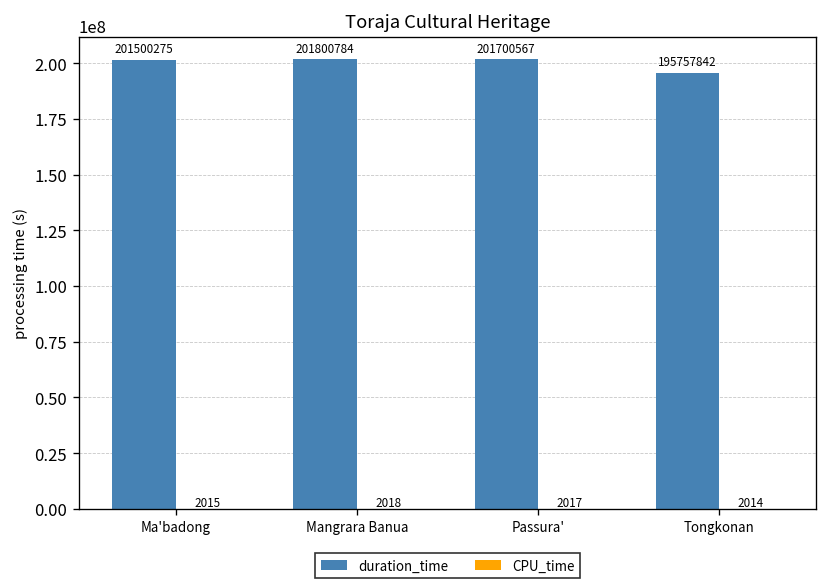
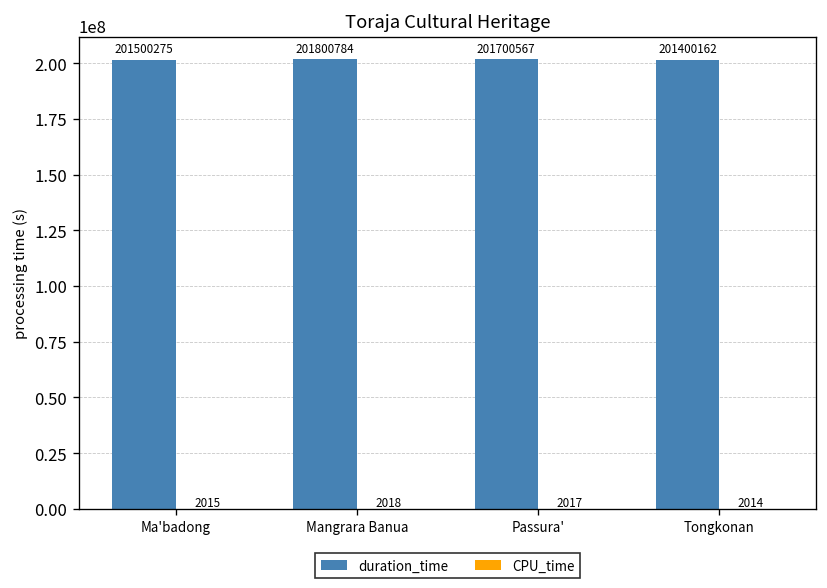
duration_time, Tongkonan: 195757842 -> 201400162
